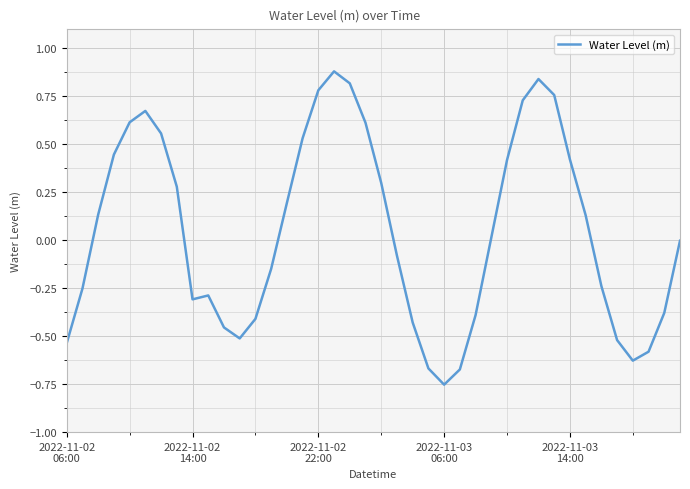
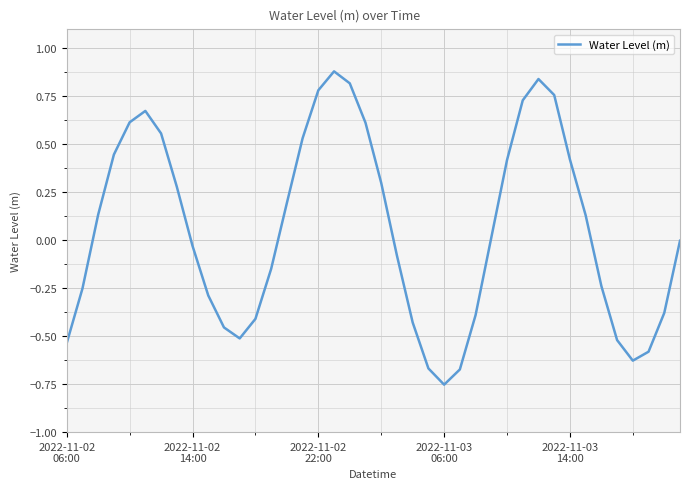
2022-11-02 14:00: -0.31 -> -0.03
